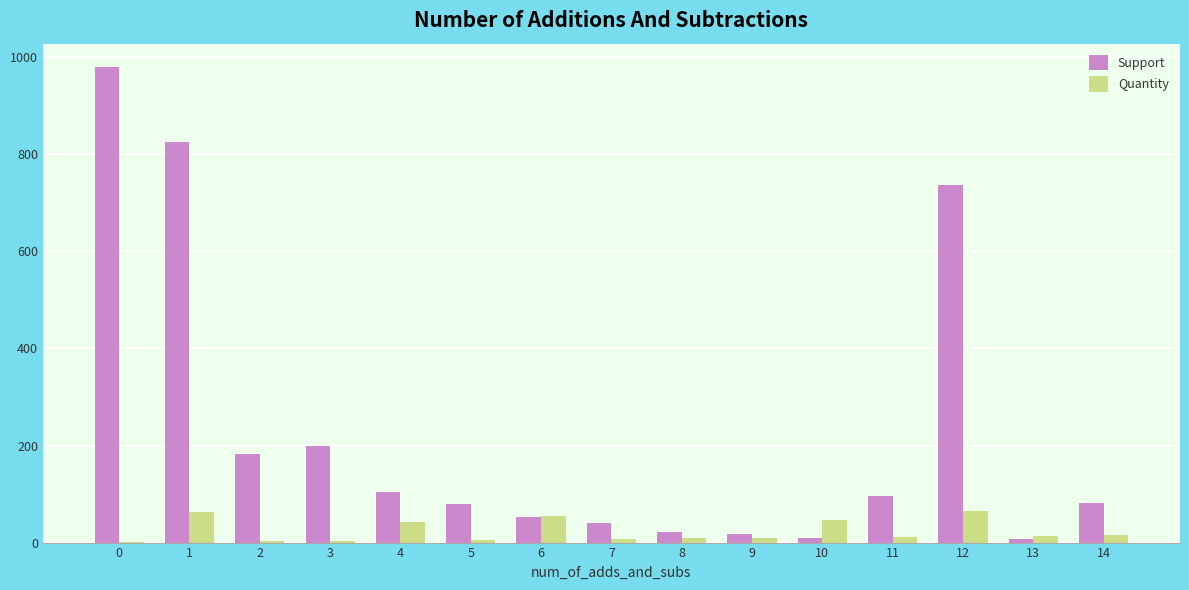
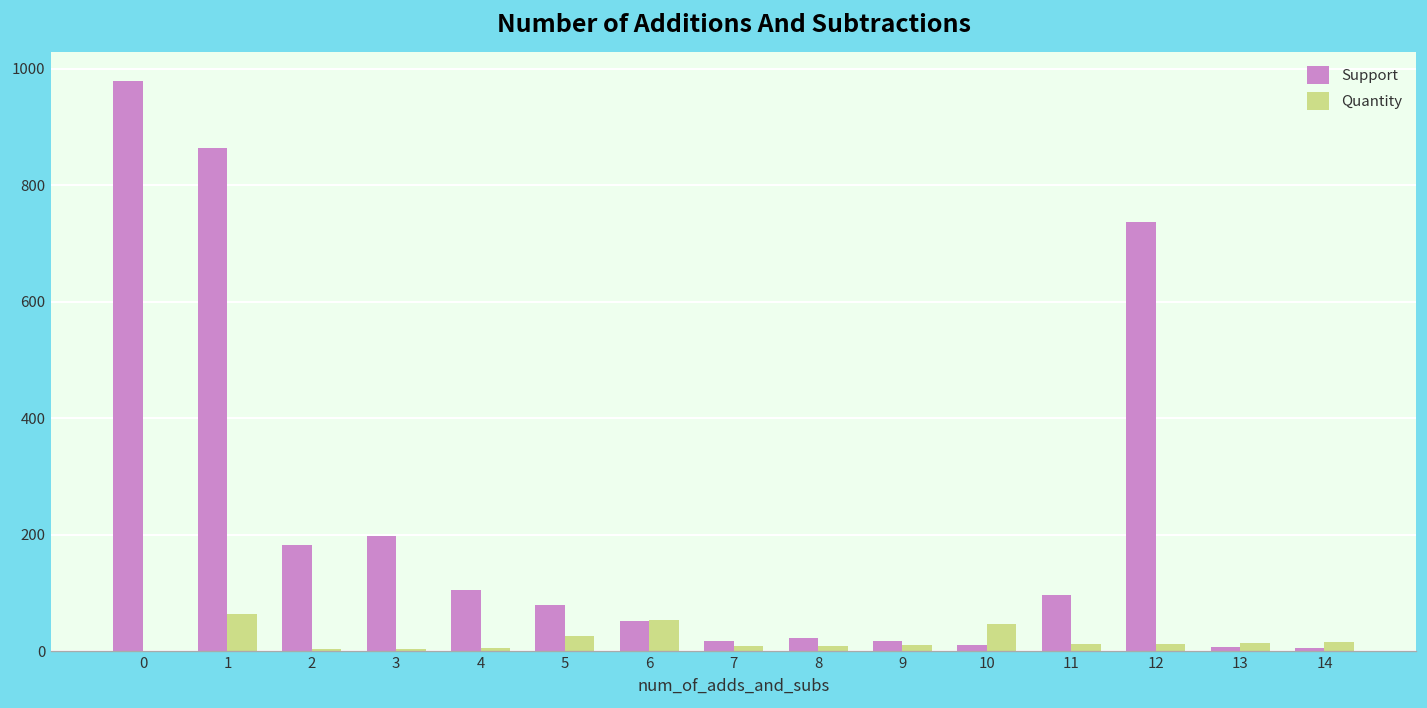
Support, 1: 830 -> 860
Quantity, 4: 40 -> 10
Quantity, 5: 10 -> 30
Support, 7: 40 -> 20
Quantity, 12: 70 -> 10
Support, 14: 80 -> 10
